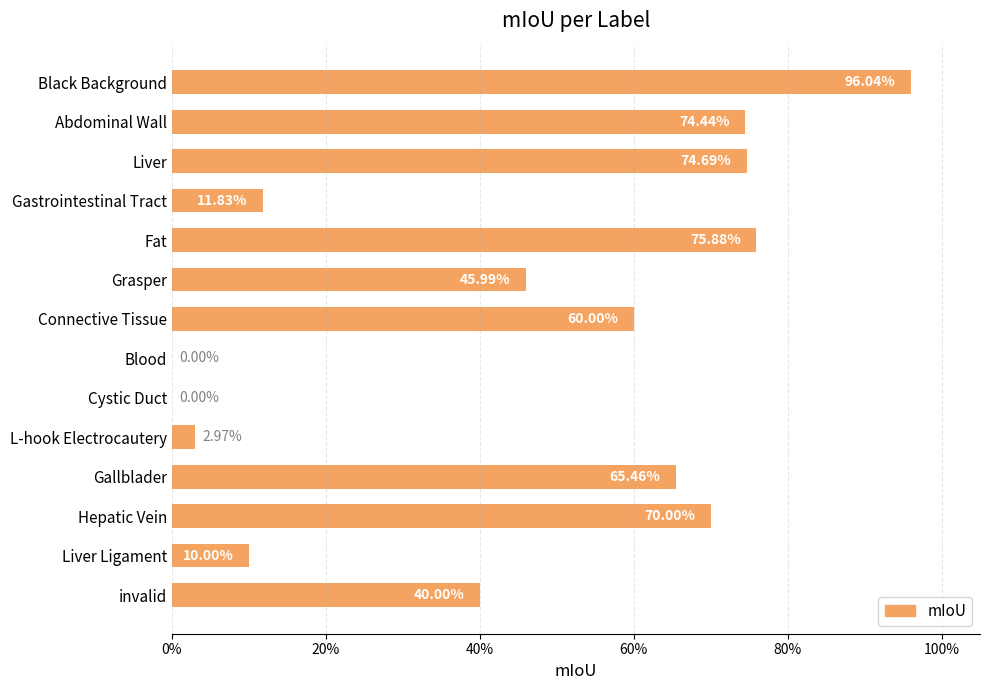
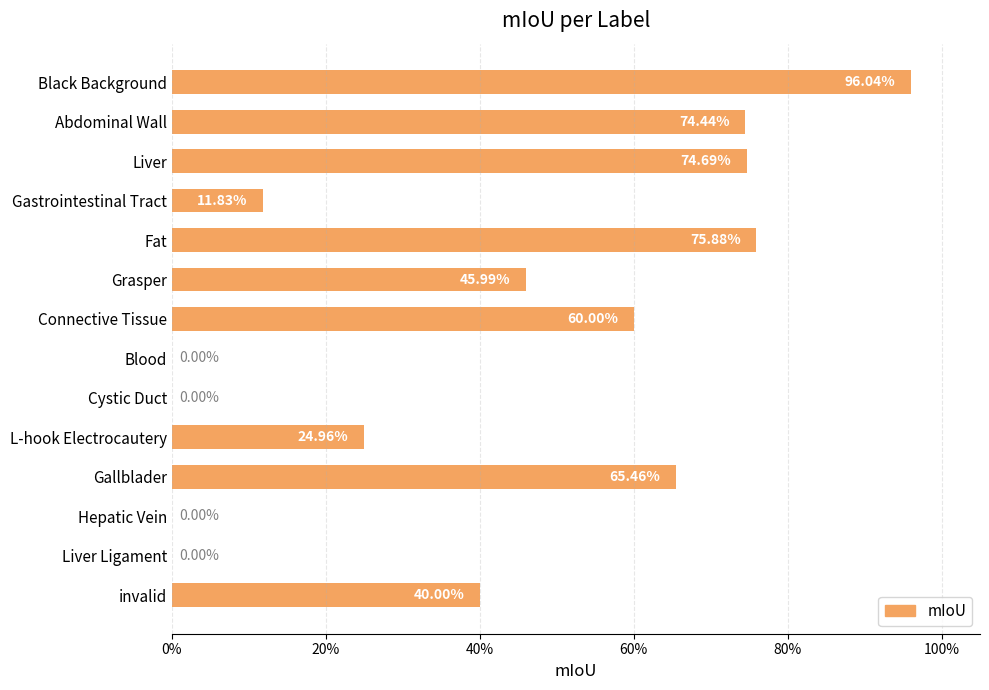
L-hook Electrocautery: 2.97% -> 24.96%
Hepatic Vein: 70.00% -> 0.00%
Liver Ligament: 10.00% -> 0.00%
